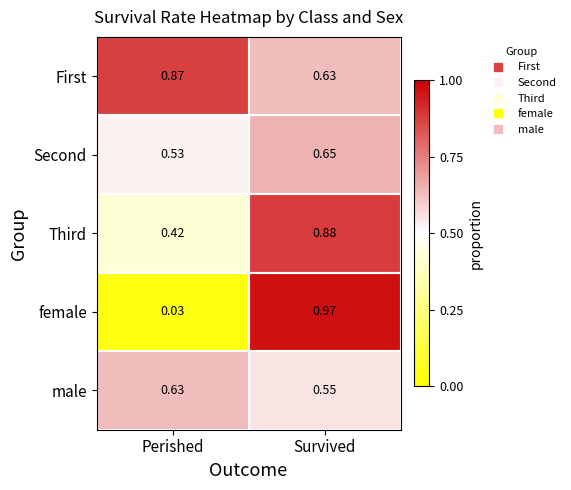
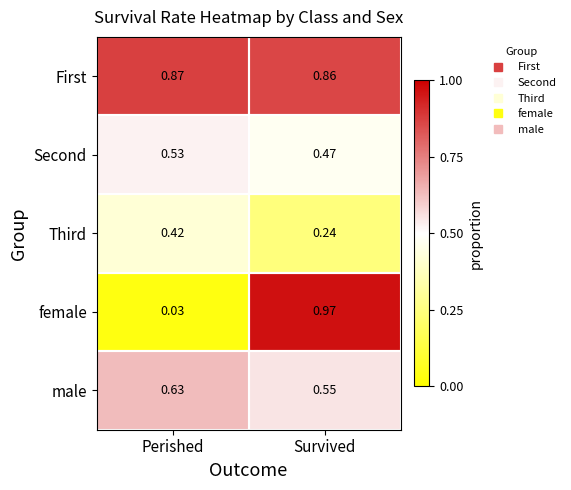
First, Survived: 0.63 -> 0.86
Second, Survived: 0.65 -> 0.47
Third, Survived: 0.88 -> 0.24
